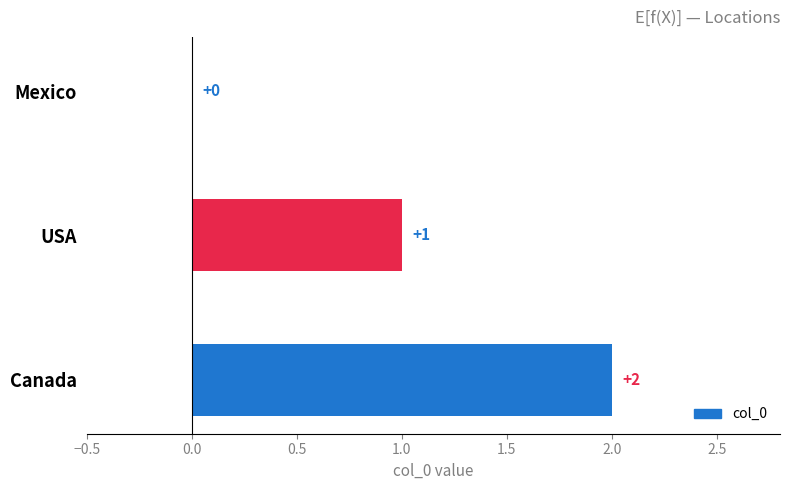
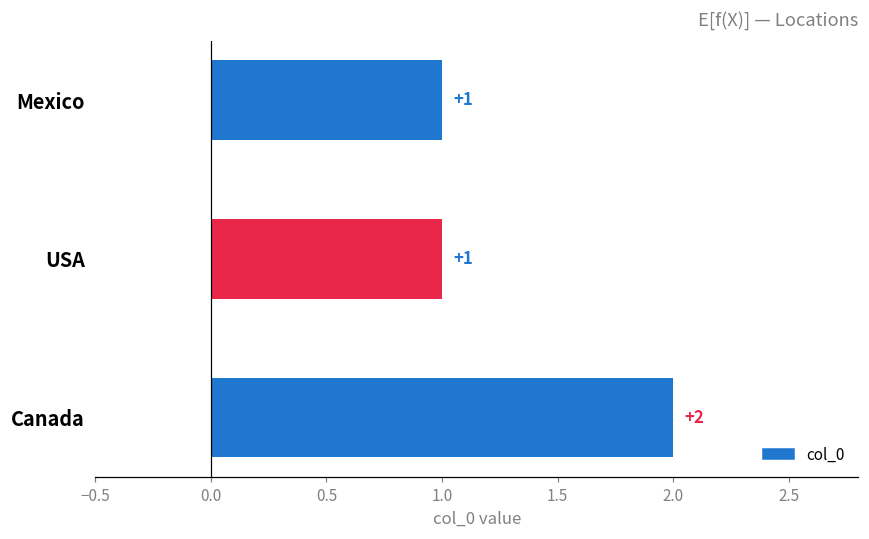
Mexico: +0 -> +1
